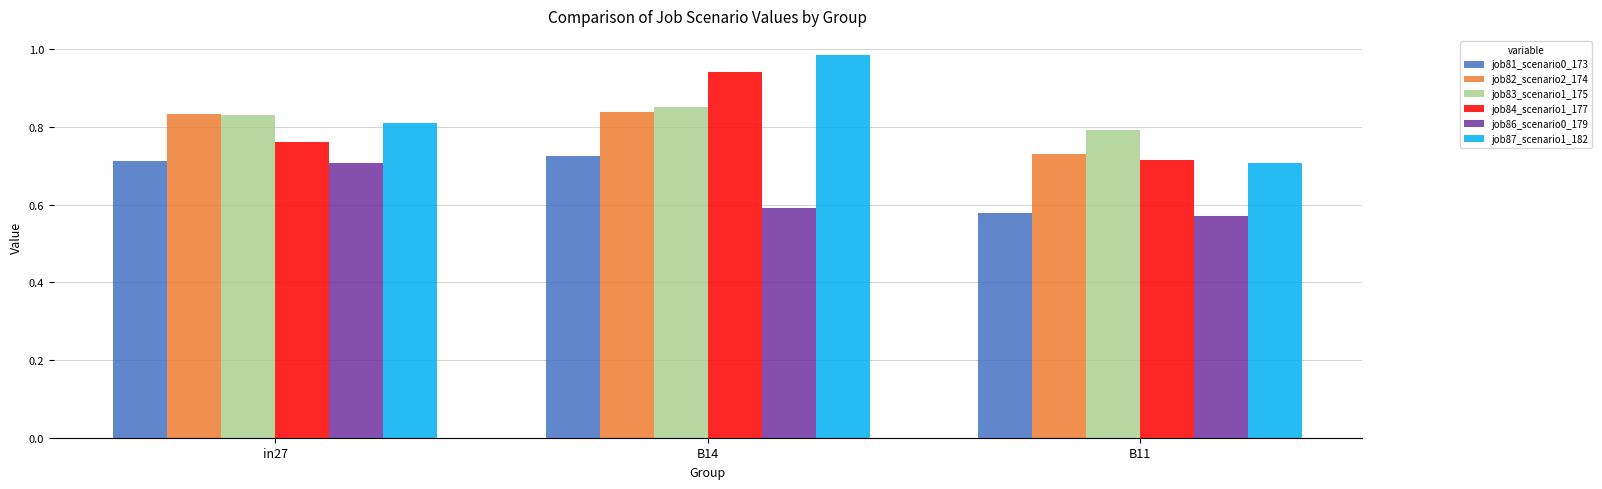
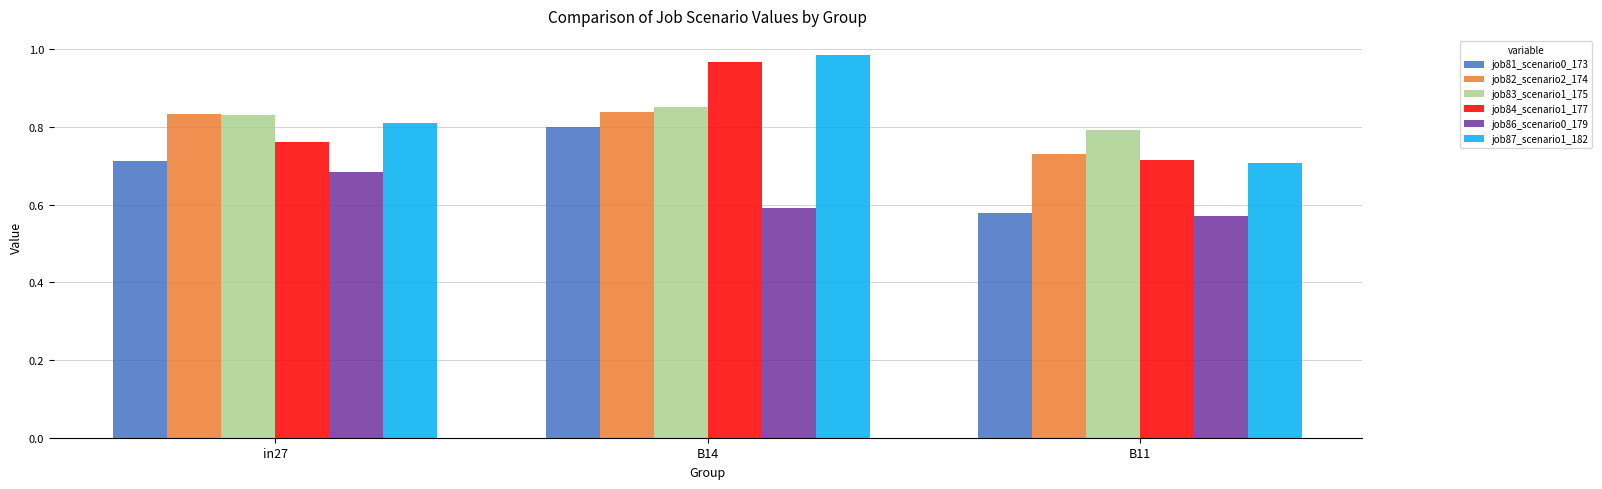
job86_scenario0_179, in27: 0.71 -> 0.68
job81_scenario0_173, B14: 0.72 -> 0.80
job84_scenario1_177, B14: 0.94 -> 0.97
